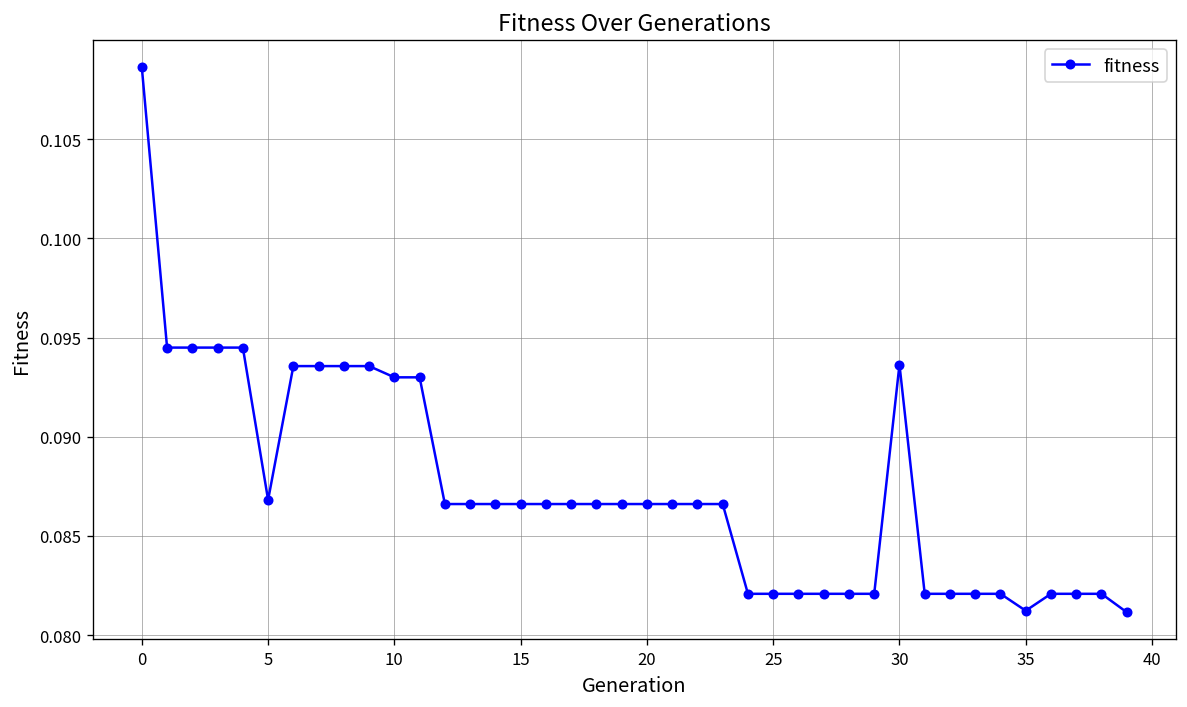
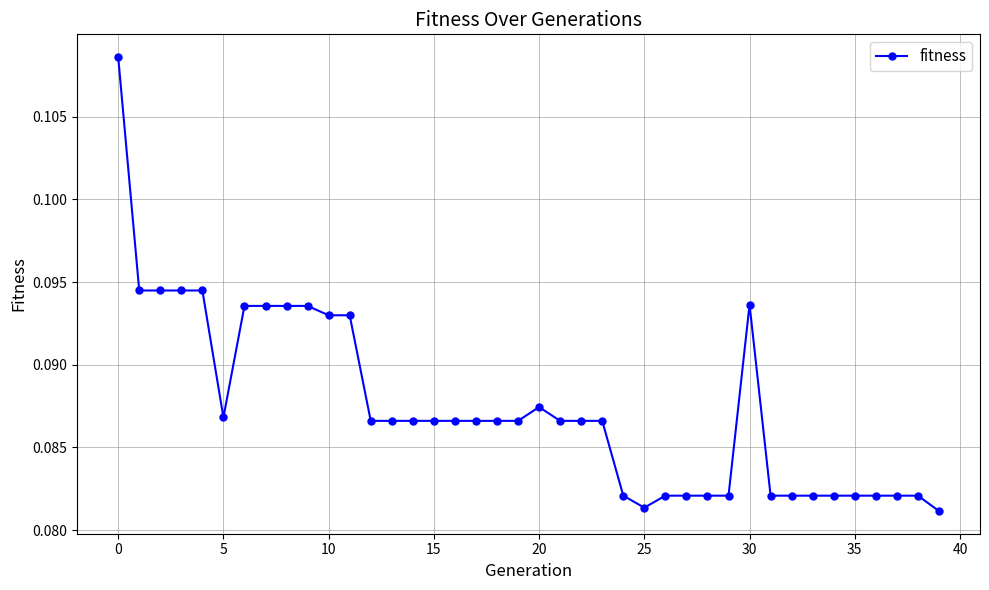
20: 0.0866 -> 0.0874
25: 0.0821 -> 0.0814
35: 0.0812 -> 0.0821
